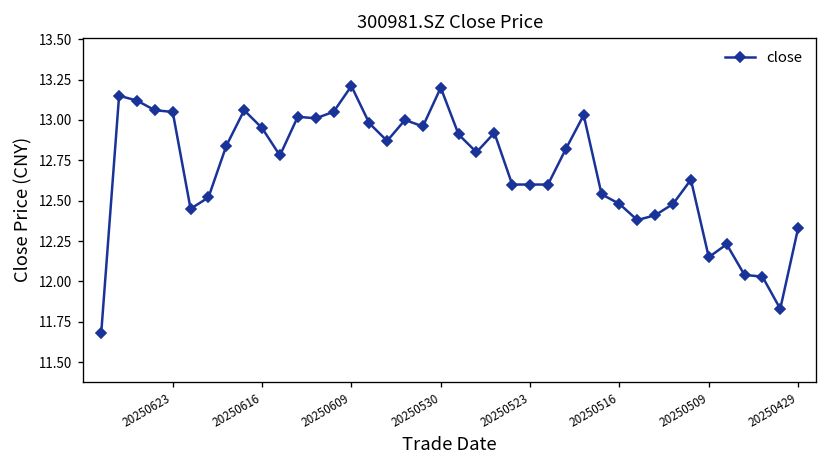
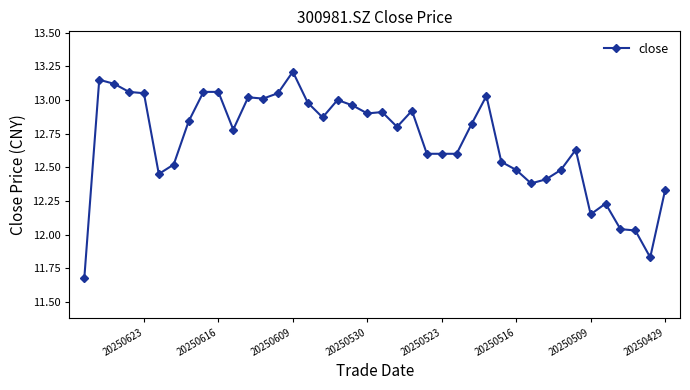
20250616: 12.95 -> 13.06
20250530: 13.2 -> 12.9
